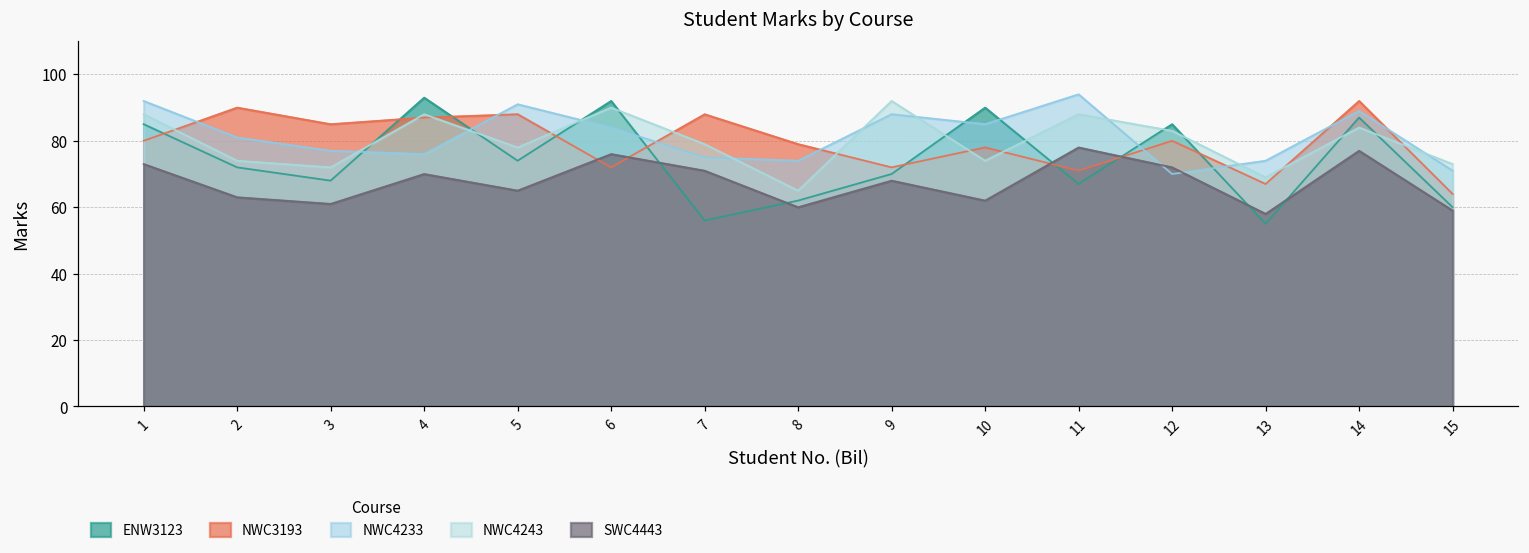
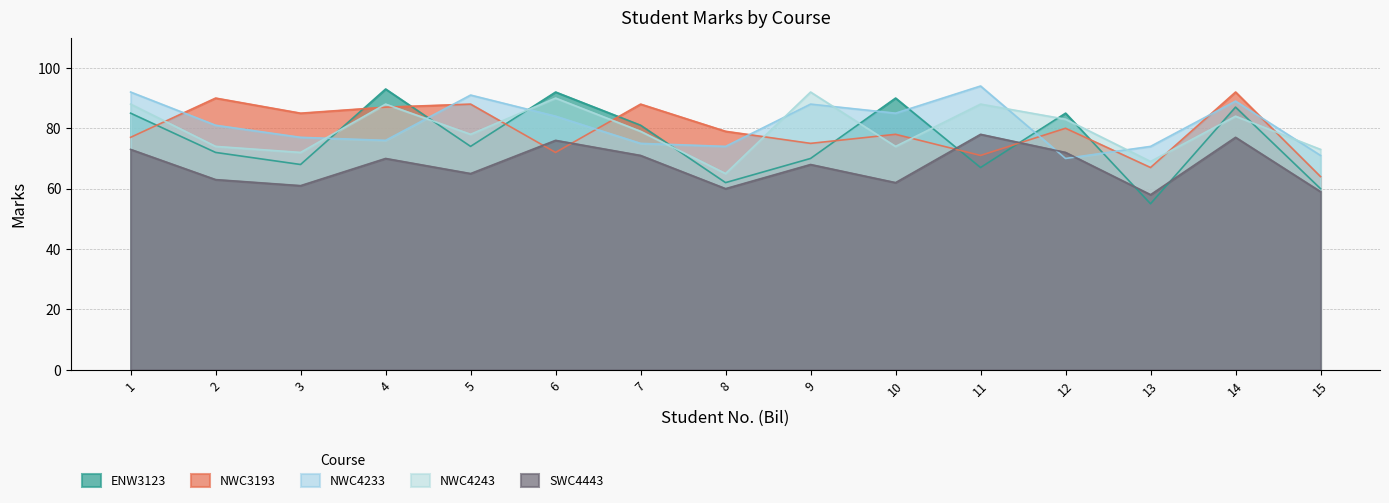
NWC3193, 1: 80 -> 77
ENW3123, 7: 56 -> 81
NWC3193, 9: 72 -> 75
